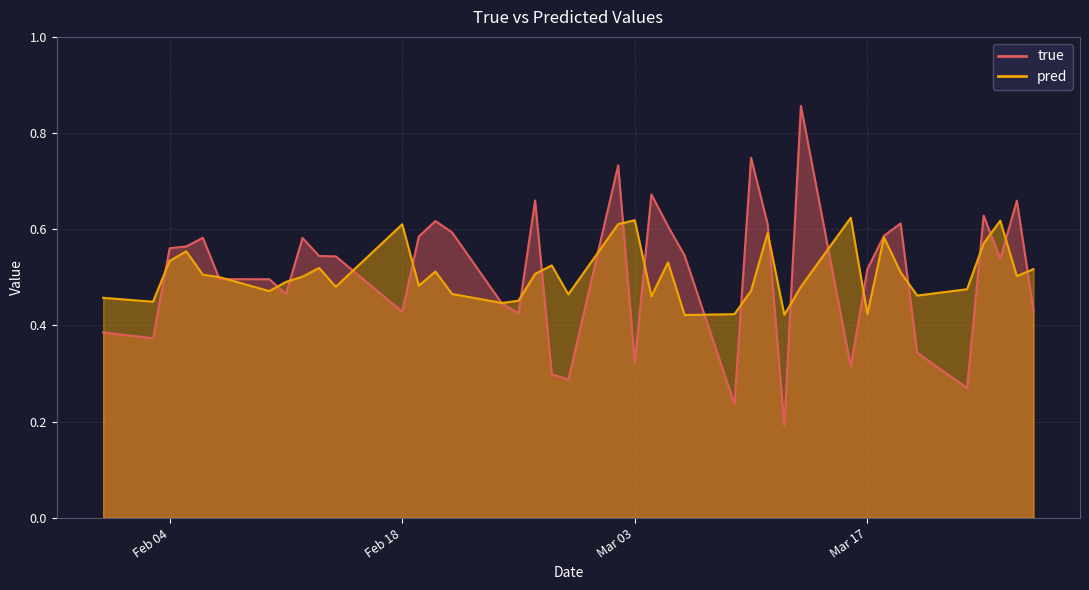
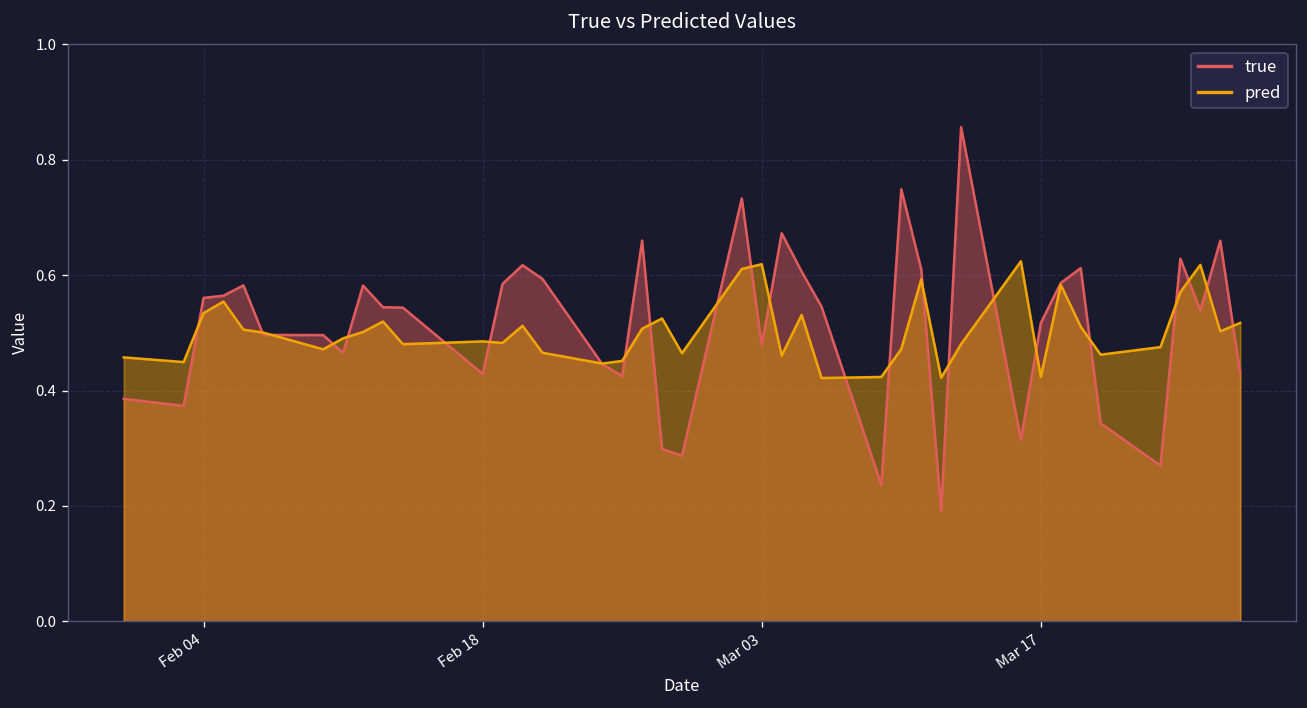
pred, Feb 18: 0.61 -> 0.49
true, Mar 03: 0.32 -> 0.48
